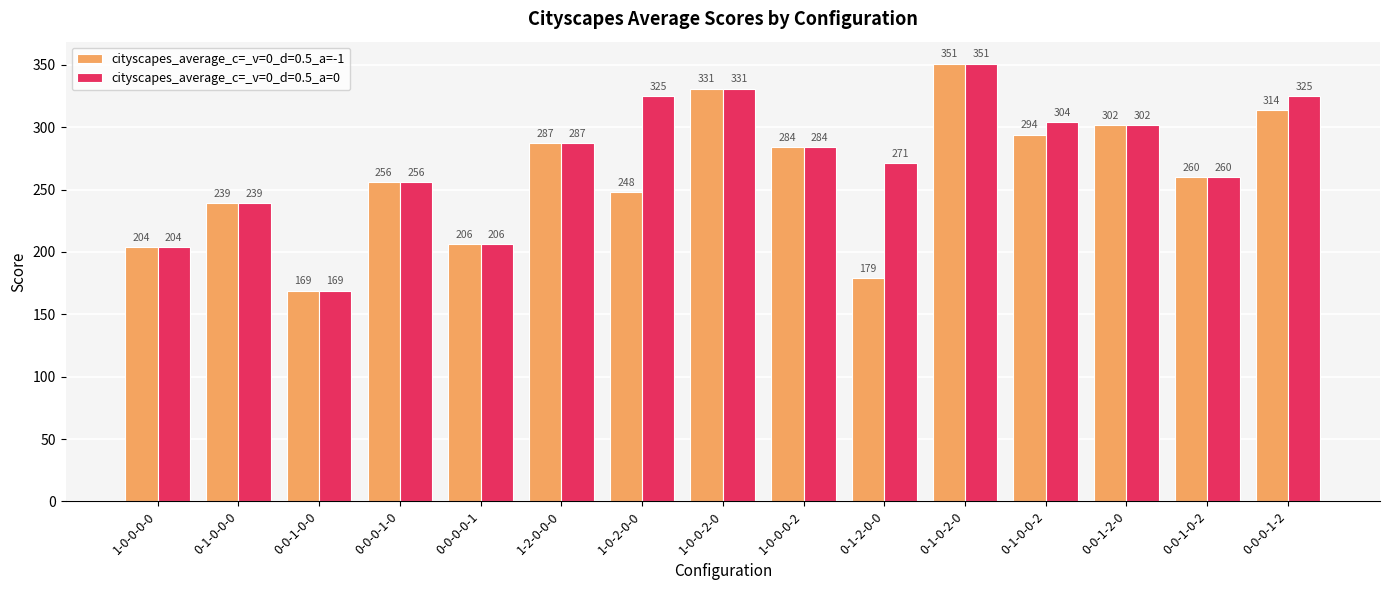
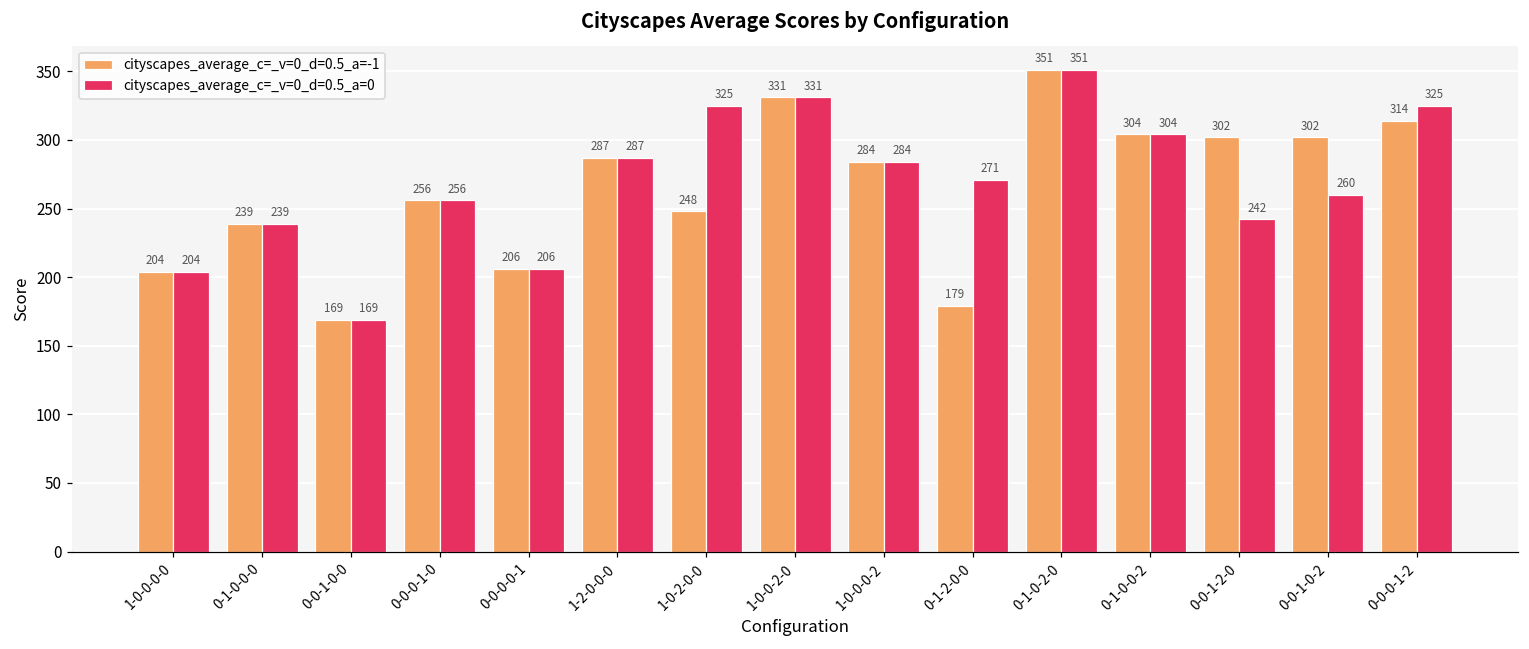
cityscapes_average_c=_v=0_d=0.5_a=-1, 0-1-0-0-2: 294 -> 304
cityscapes_average_c=_v=0_d=0.5_a=0, 0-0-1-2-0: 302 -> 242
cityscapes_average_c=_v=0_d=0.5_a=-1, 0-0-1-0-2: 260 -> 302
